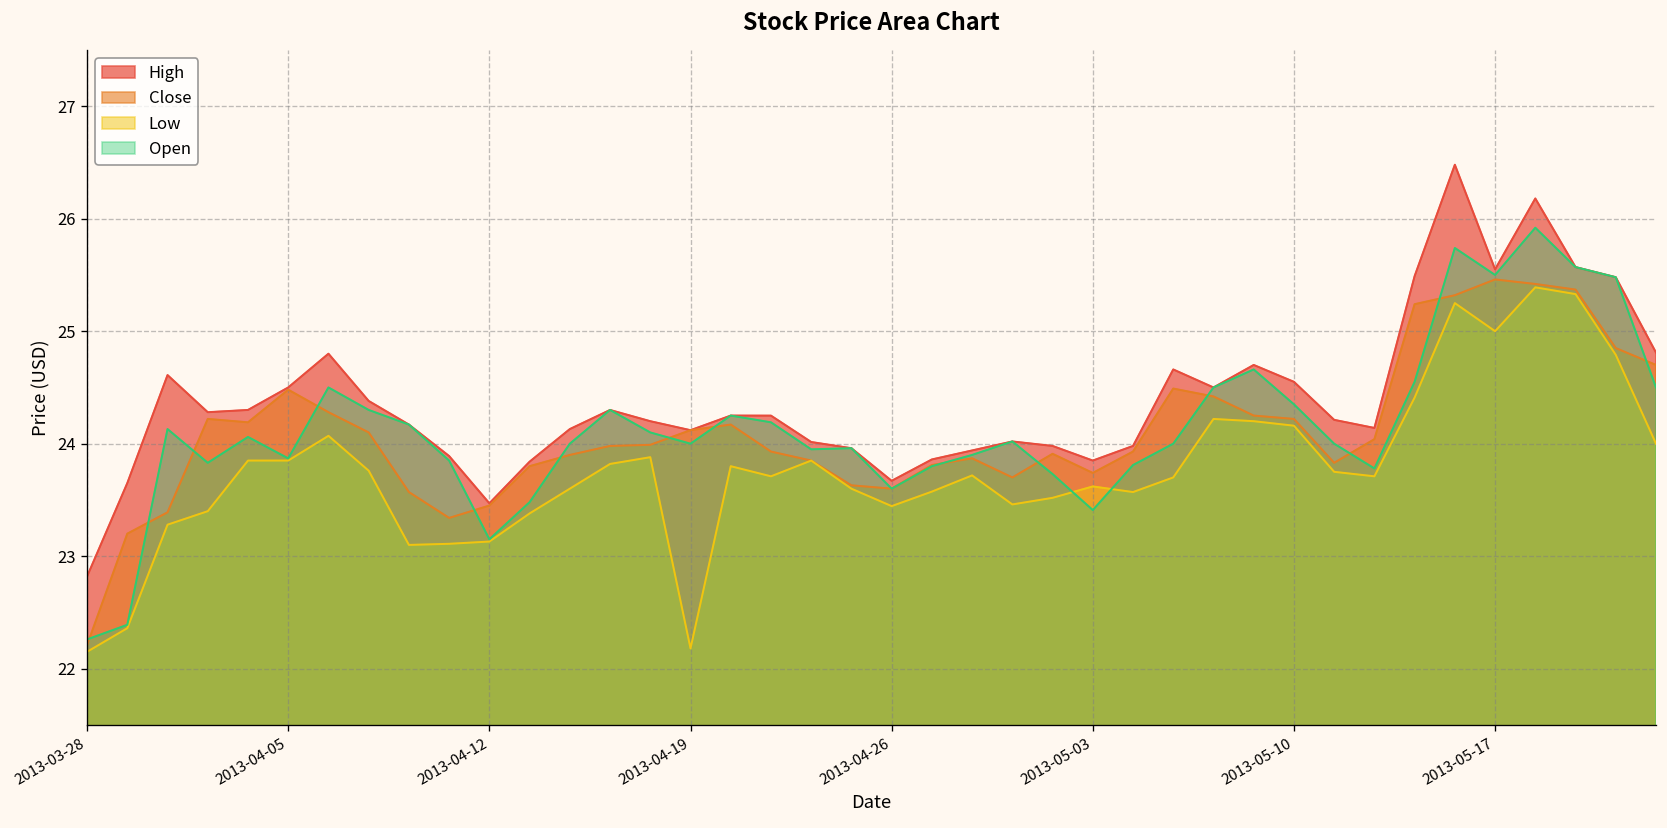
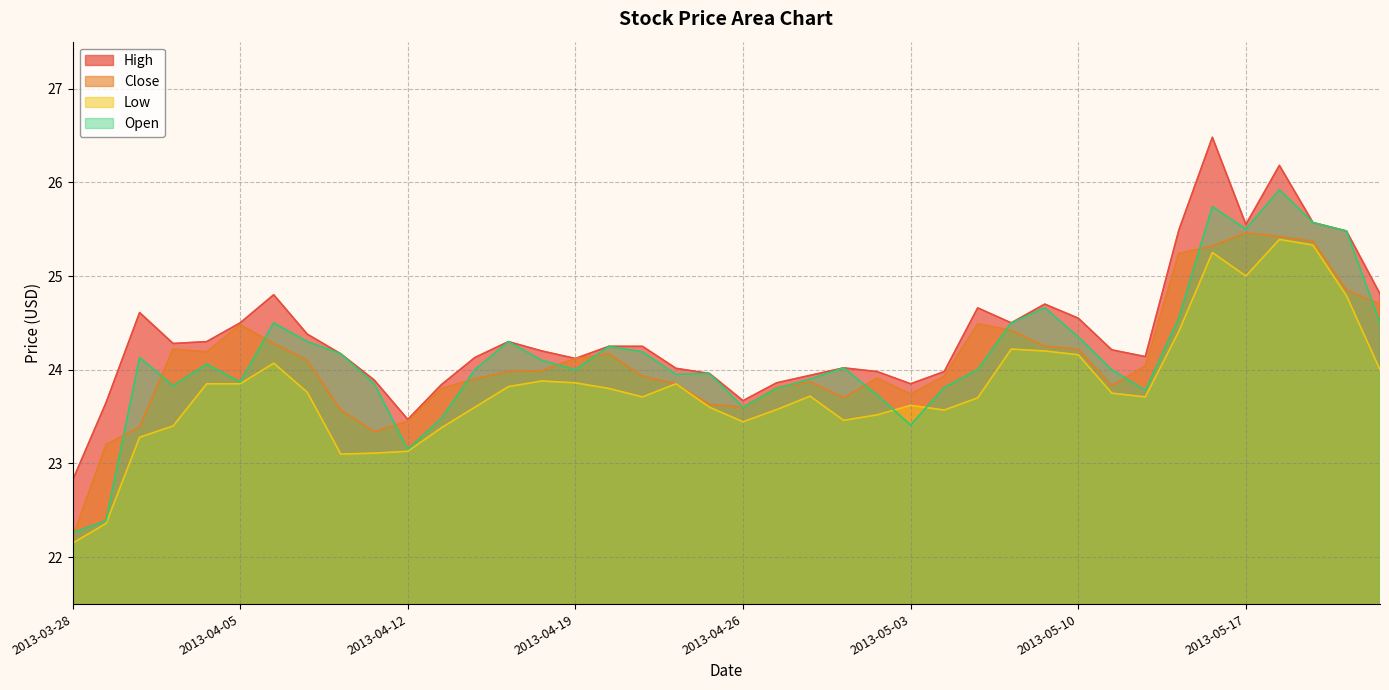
Low, 2013-04-19: 22.2 -> 23.9
